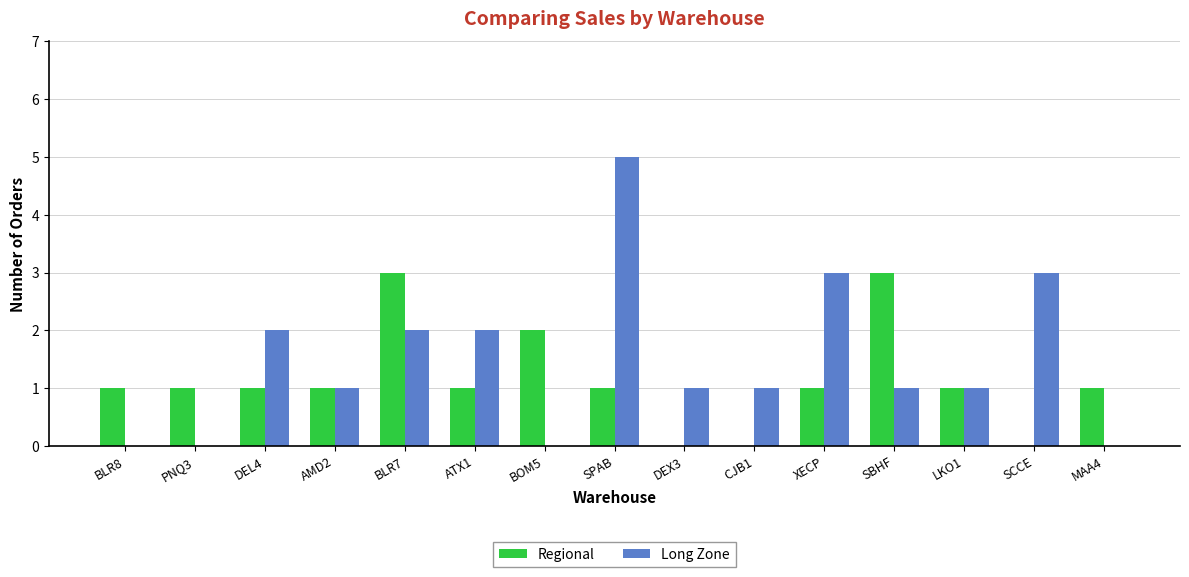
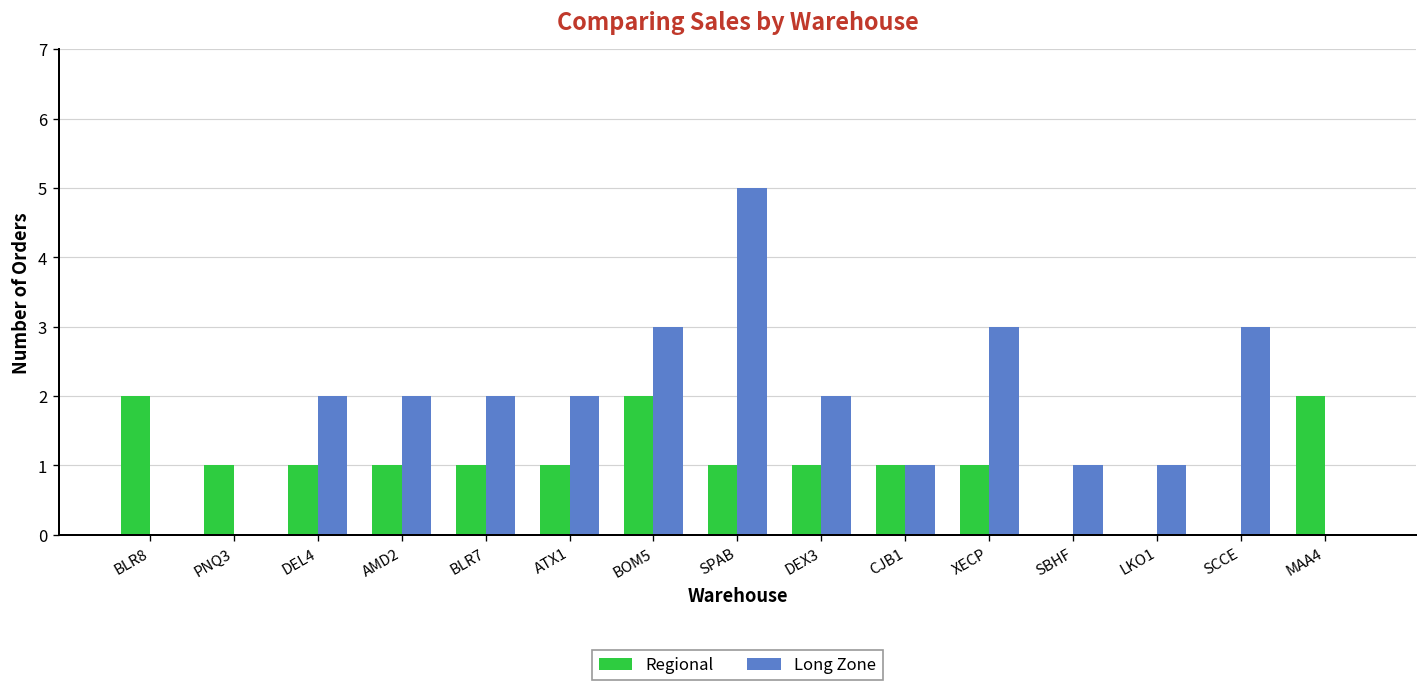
Regional, BLR8: 1 -> 2
Long Zone, AMD2: 1 -> 2
Regional, BLR7: 3 -> 1
Long Zone, BOM5: 0 -> 3
Regional, DEX3: 0 -> 1
Long Zone, DEX3: 1 -> 2
Regional, CJB1: 0 -> 1
Regional, SBHF: 3 -> 0
Regional, LKO1: 1 -> 0
Regional, MAA4: 1 -> 2
